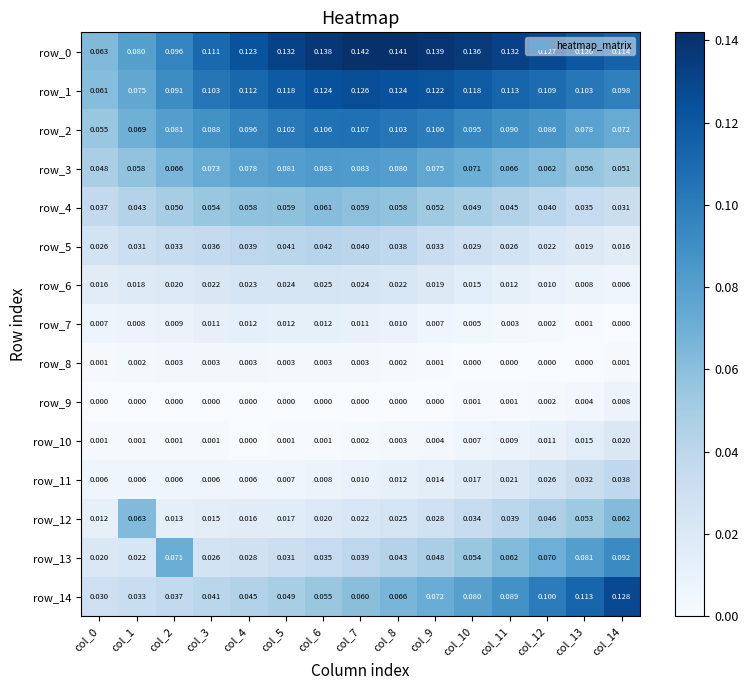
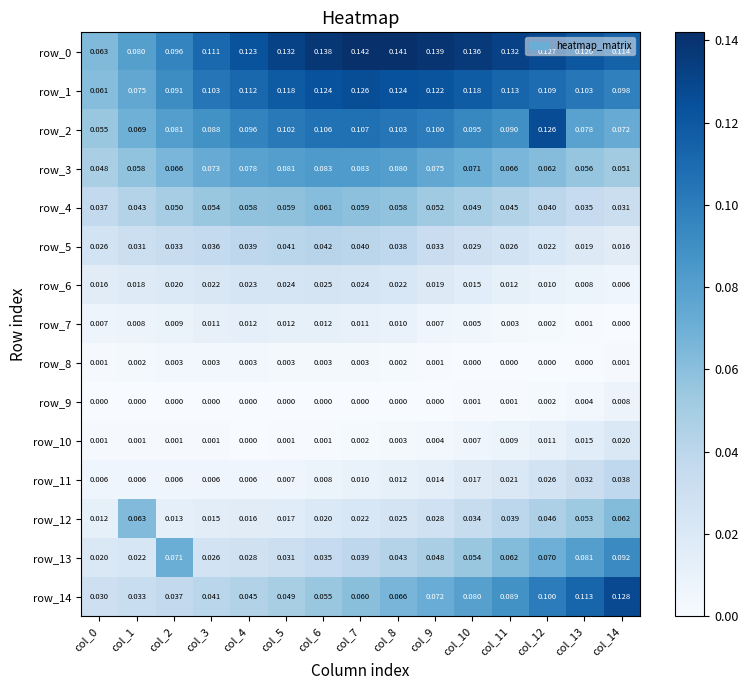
row_2, col_12: 0.086 -> 0.126
